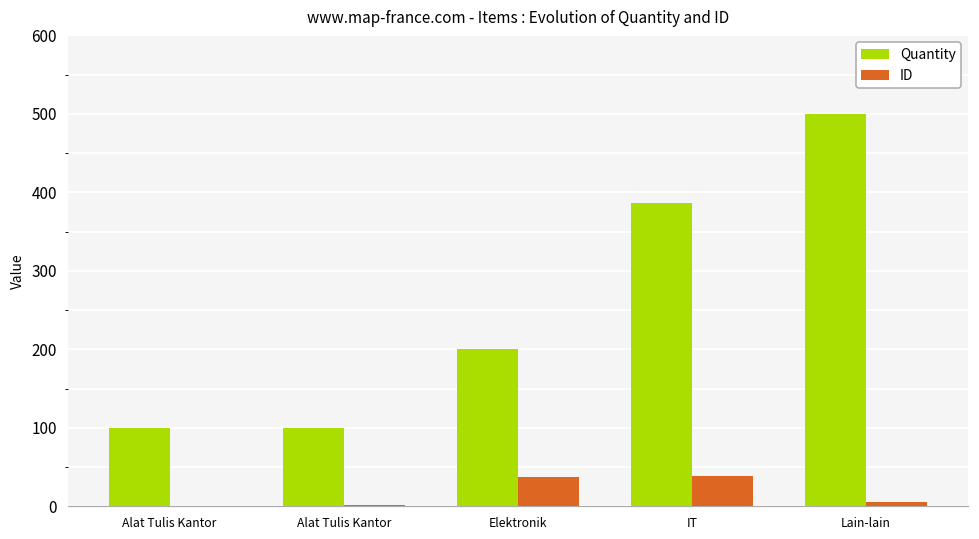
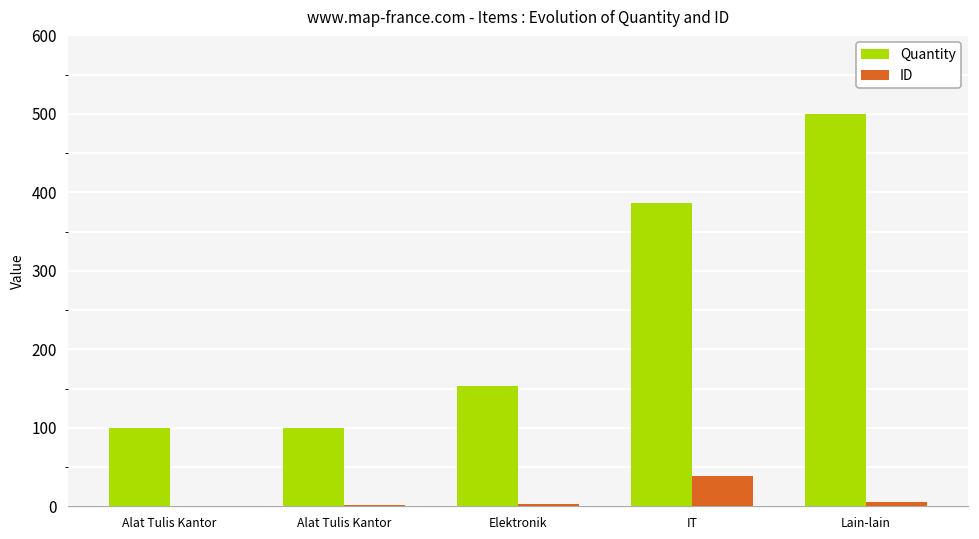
Quantity, Elektronik: 200 -> 150
ID, Elektronik: 40 -> 0
